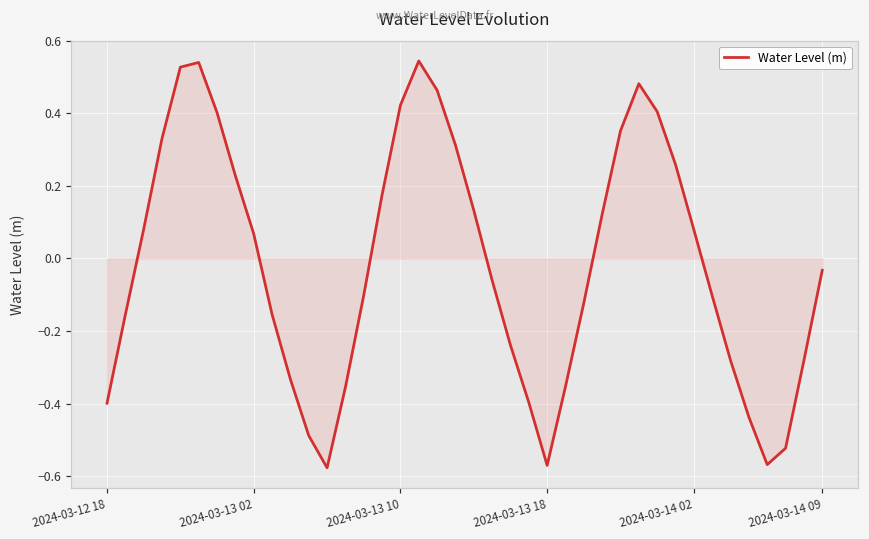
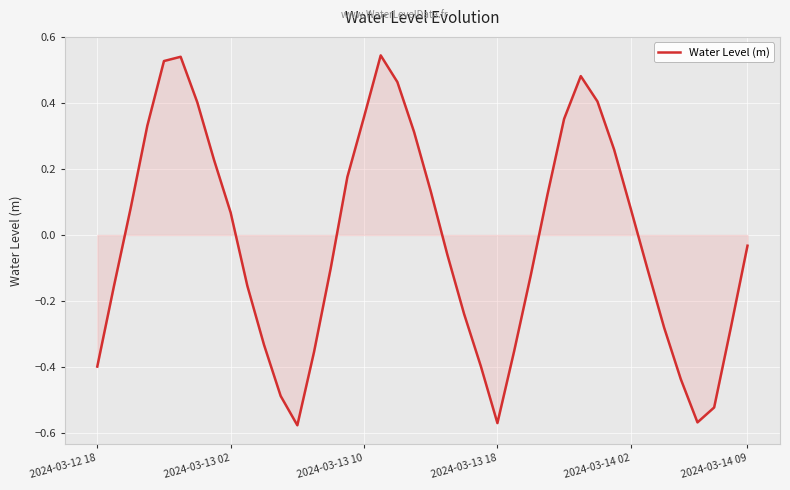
Water Level (m), 2024-03-13 10: 0.42 -> 0.36
